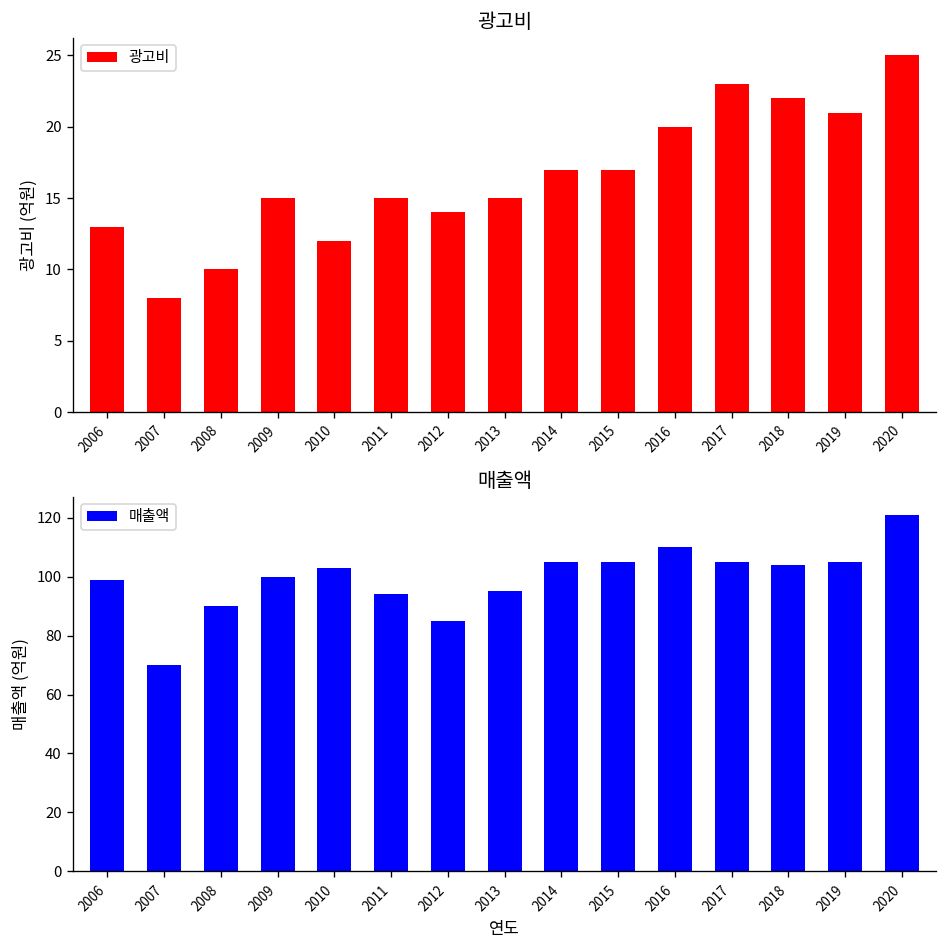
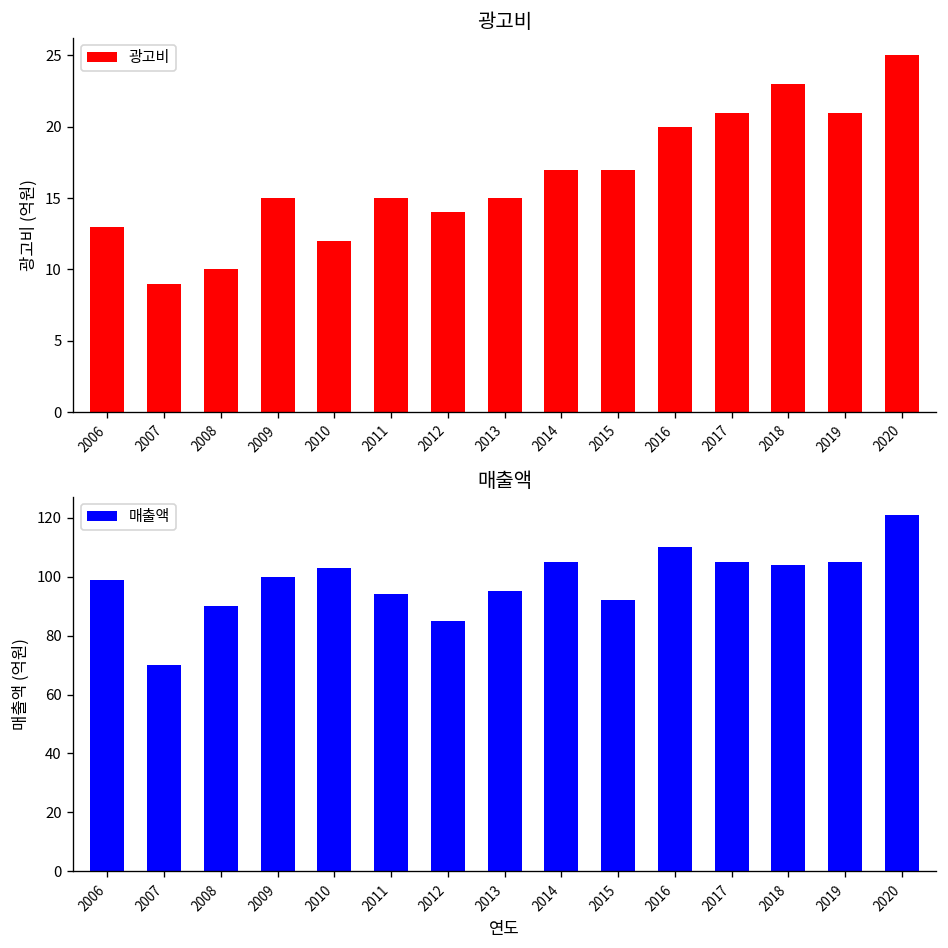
광고비, 2007: 8 -> 9
광고비, 2017: 23 -> 21
광고비, 2018: 22 -> 23
매출액, 2015: 105 -> 92
